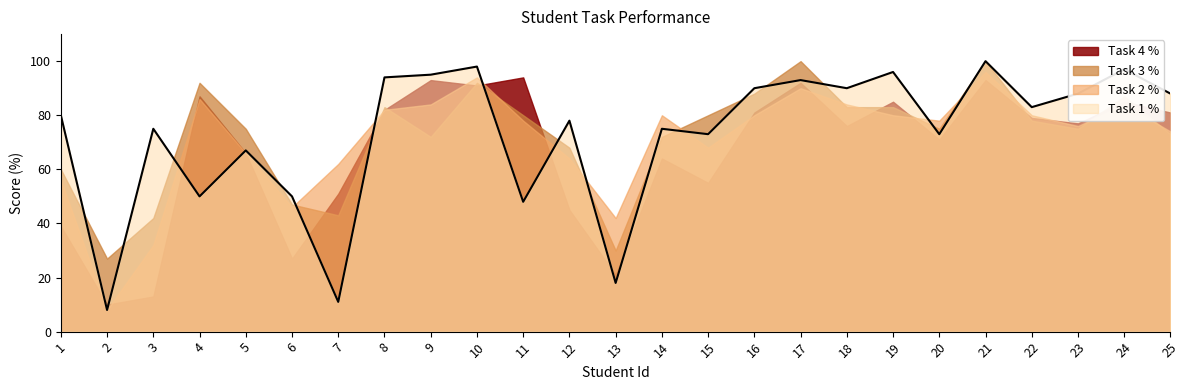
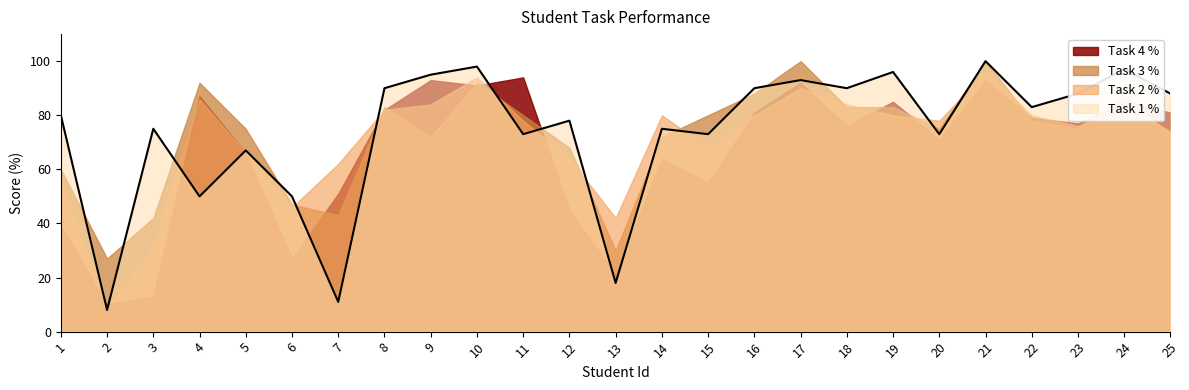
Task 1 %, 8: 94 -> 90
Task 1 %, 11: 48 -> 73
